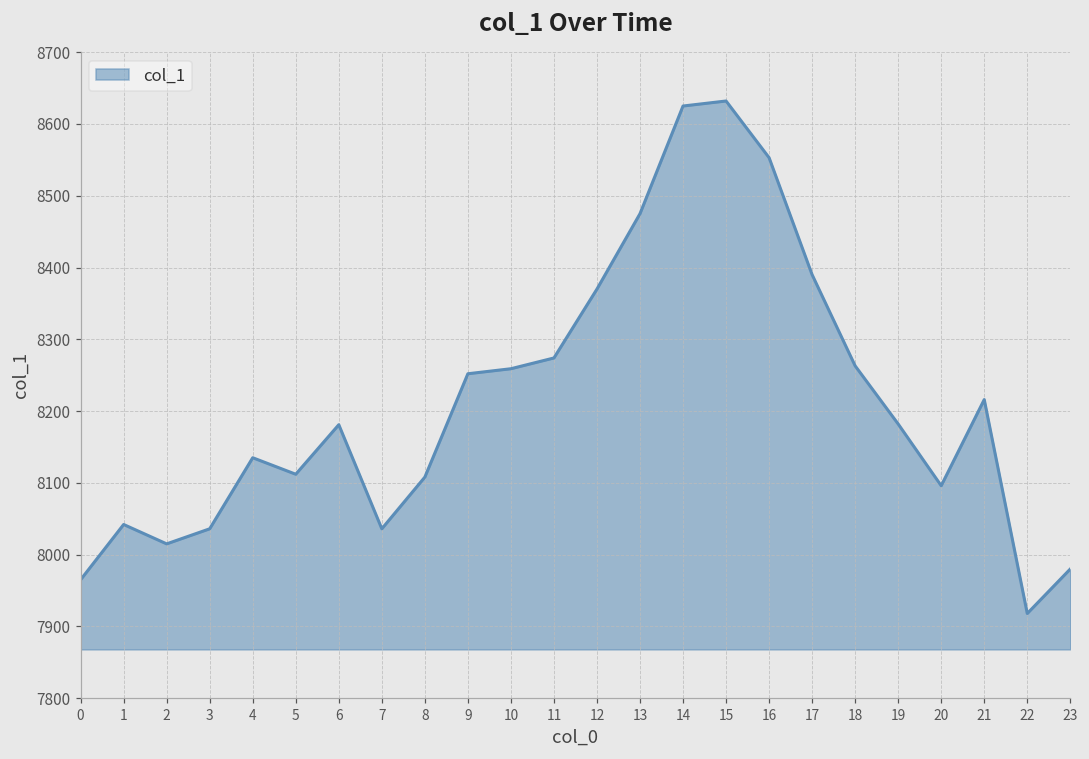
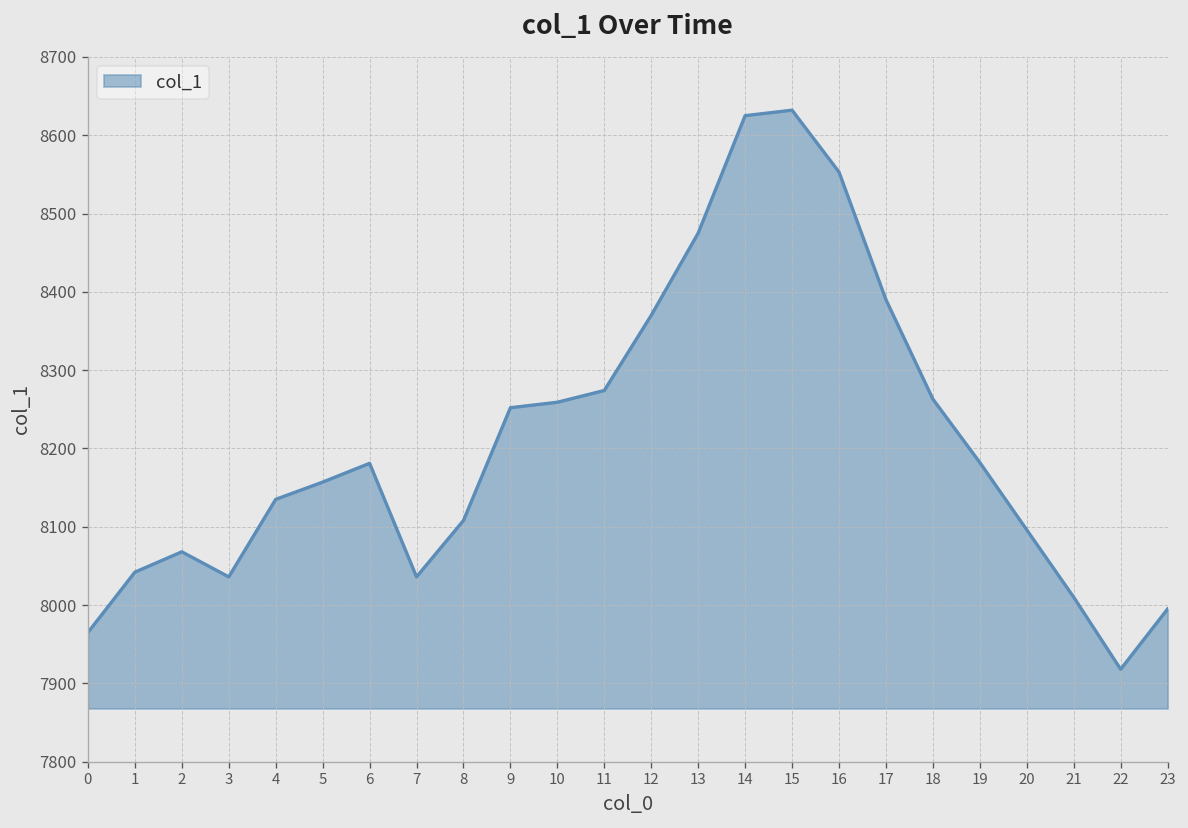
2: 8020 -> 8070
5: 8110 -> 8160
21: 8220 -> 8010
23: 7980 -> 8000
